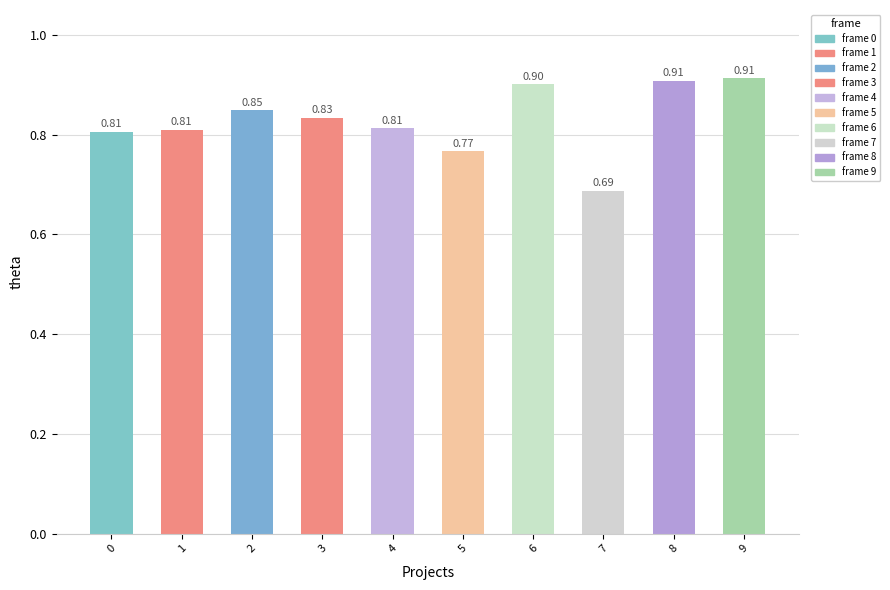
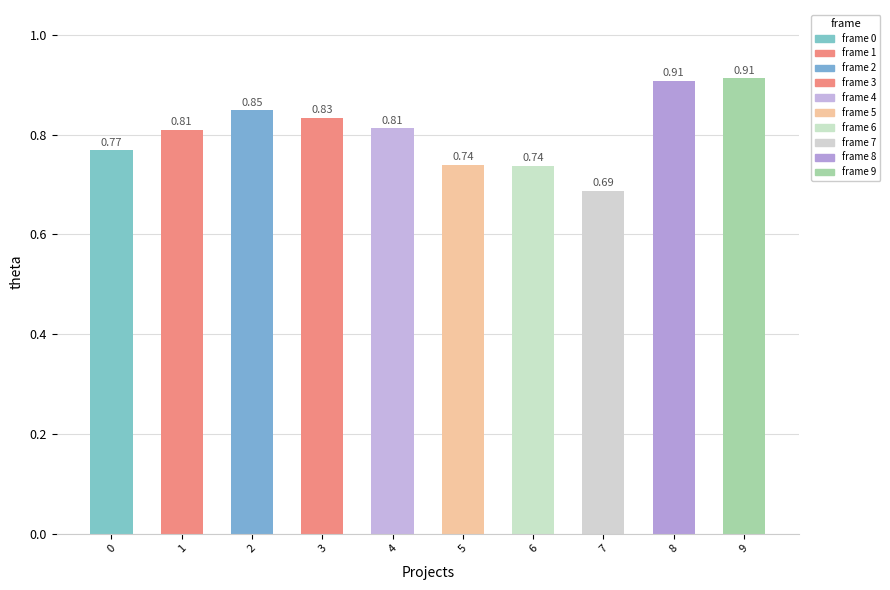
0: 0.81 -> 0.77
5: 0.77 -> 0.74
6: 0.90 -> 0.74
